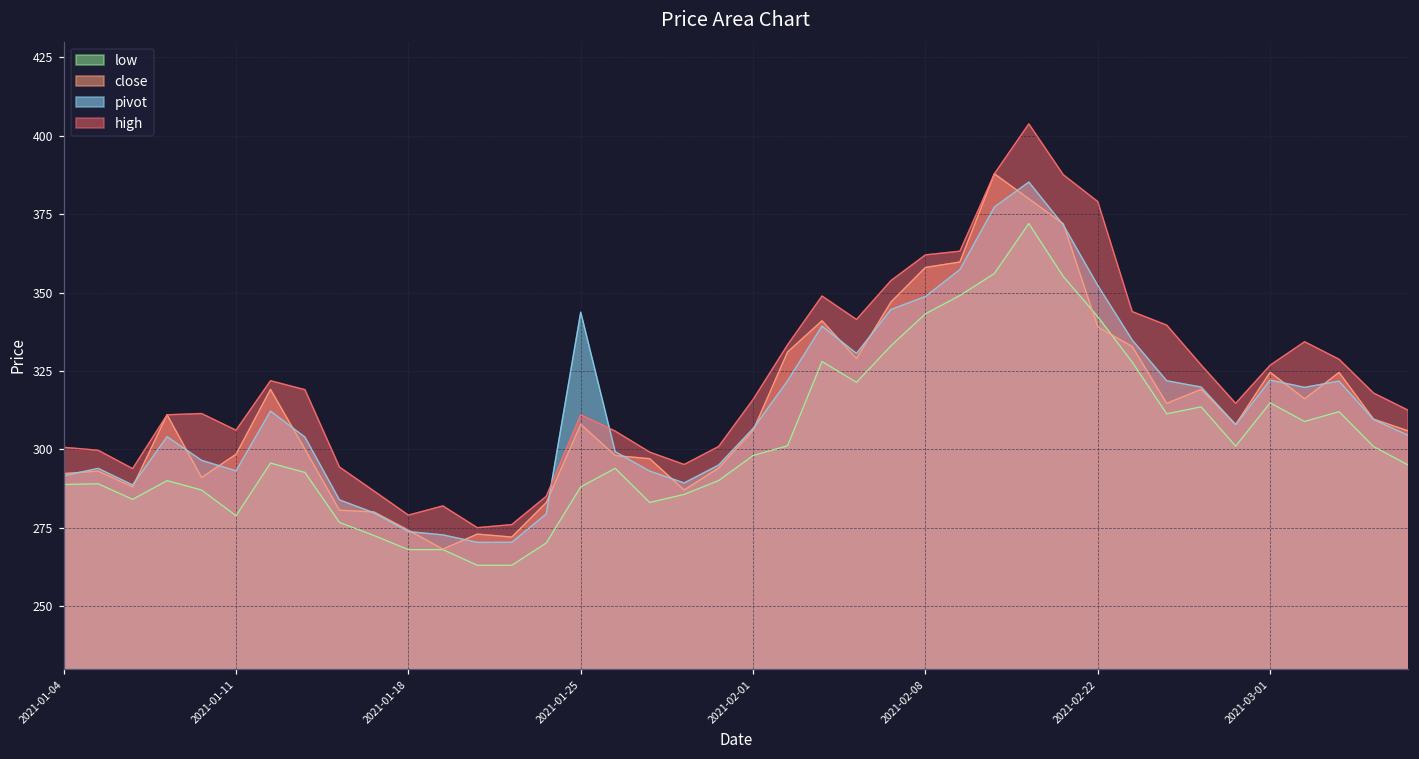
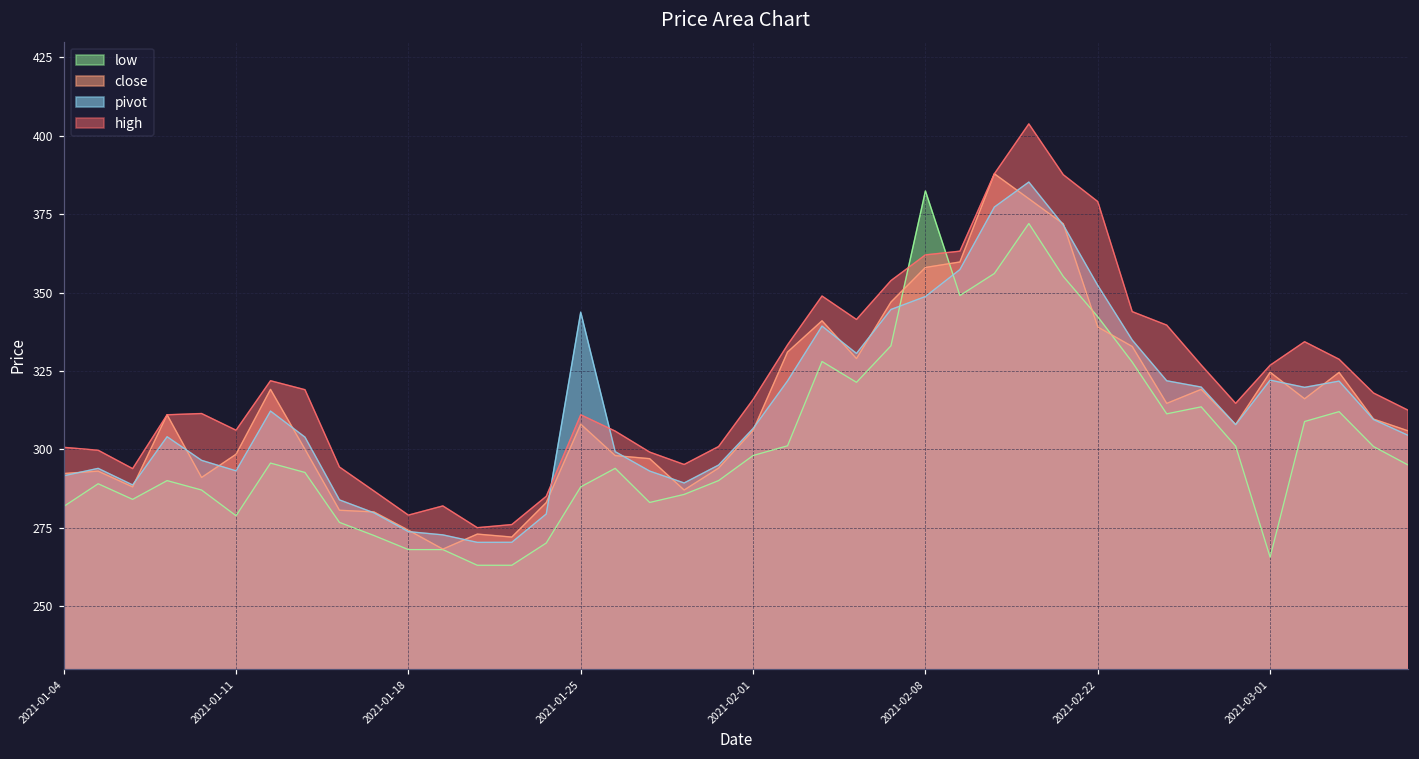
low, 2021-01-04: 289 -> 282
low, 2021-02-08: 343 -> 382
low, 2021-03-01: 315 -> 266
